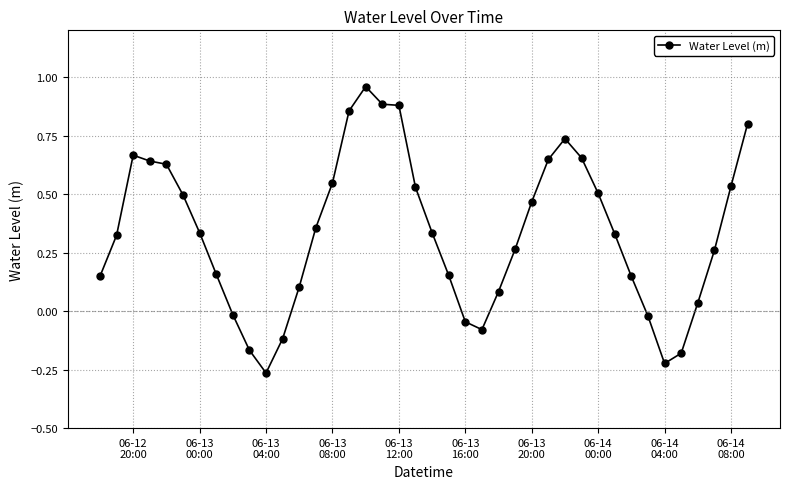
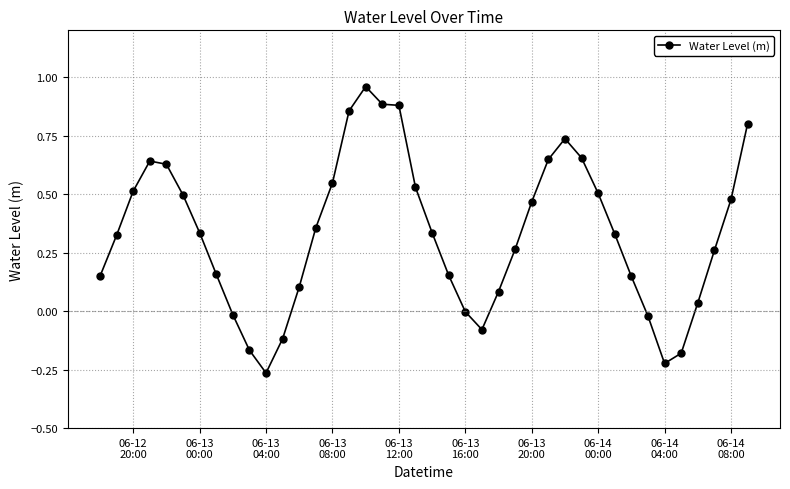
06-12 20:00: 0.67 -> 0.51
06-13 16:00: -0.05 -> 0.00
06-14 08:00: 0.53 -> 0.48
